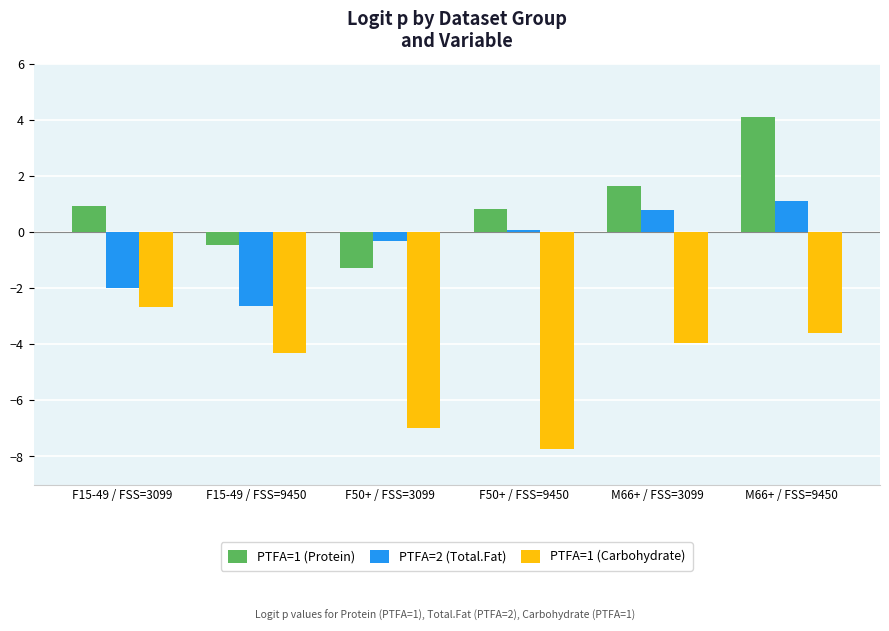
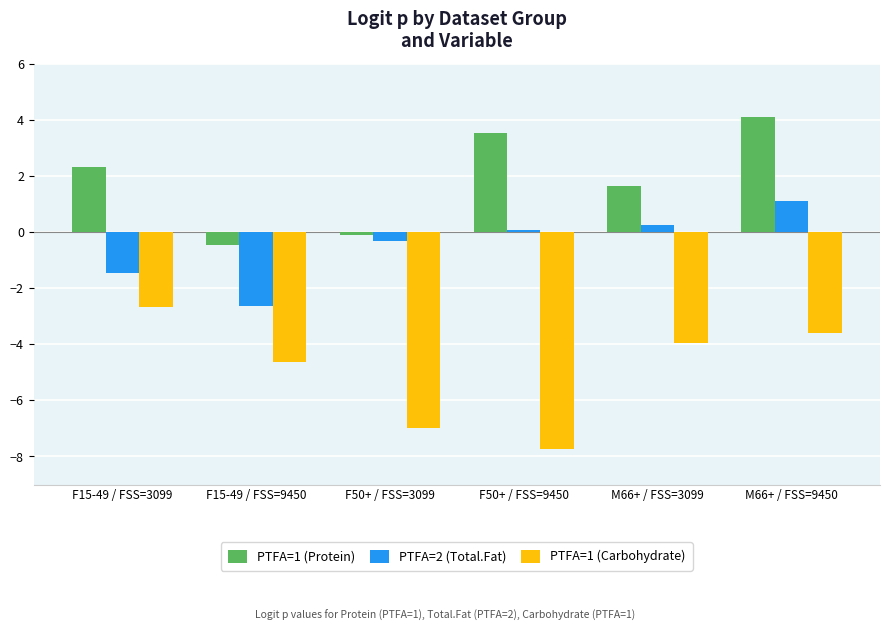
PTFA=1 (Protein), F15-49 / FSS=3099: 0.9 -> 2.3
PTFA=2 (Total.Fat), F15-49 / FSS=3099: -2.0 -> -1.5
PTFA=1 (Carbohydrate), F15-49 / FSS=9450: -4.3 -> -4.6
PTFA=1 (Protein), F50+ / FSS=3099: -1.3 -> -0.1
PTFA=1 (Protein), F50+ / FSS=9450: 0.8 -> 3.5
PTFA=2 (Total.Fat), M66+ / FSS=3099: 0.8 -> 0.2
